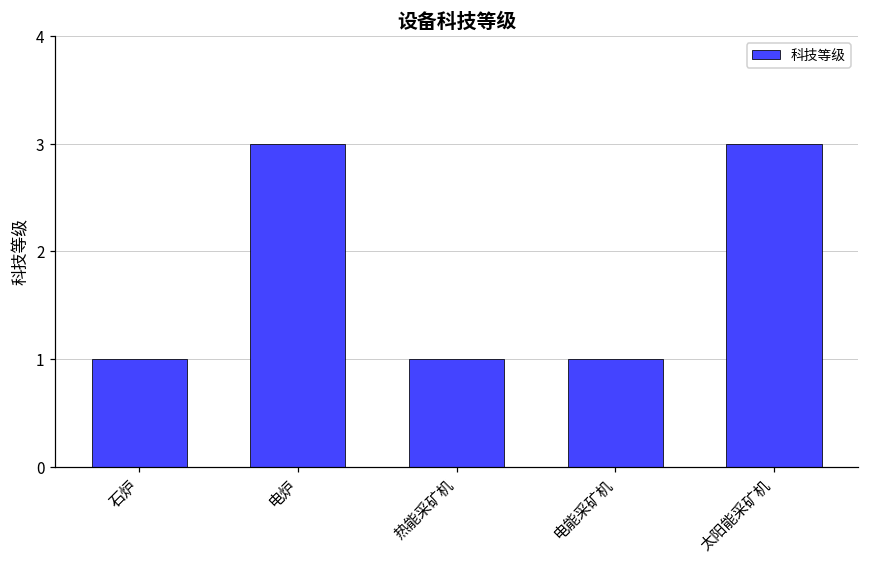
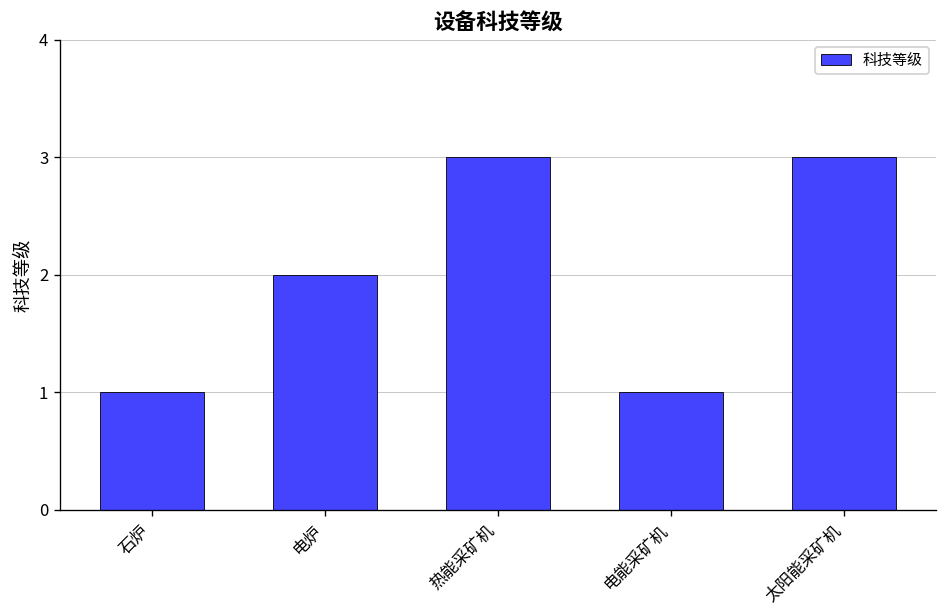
电炉: 3 -> 2
热能采矿机: 1 -> 3
